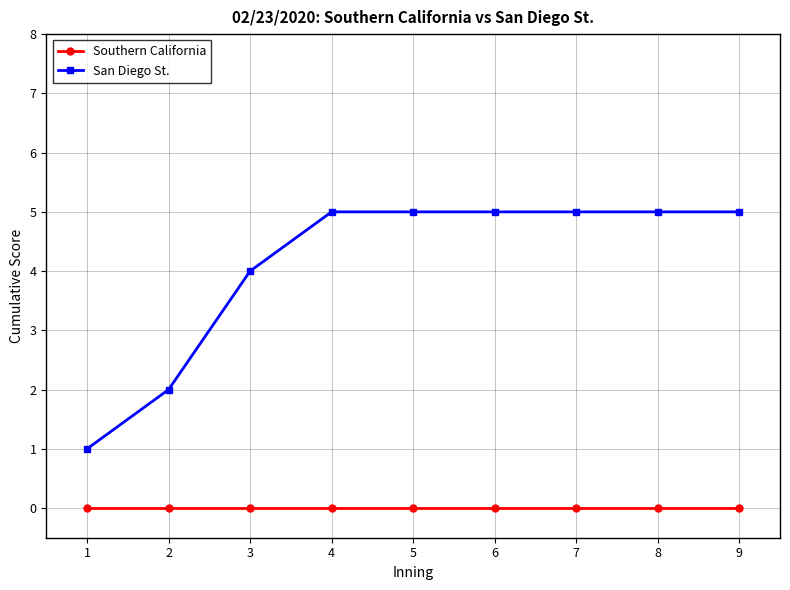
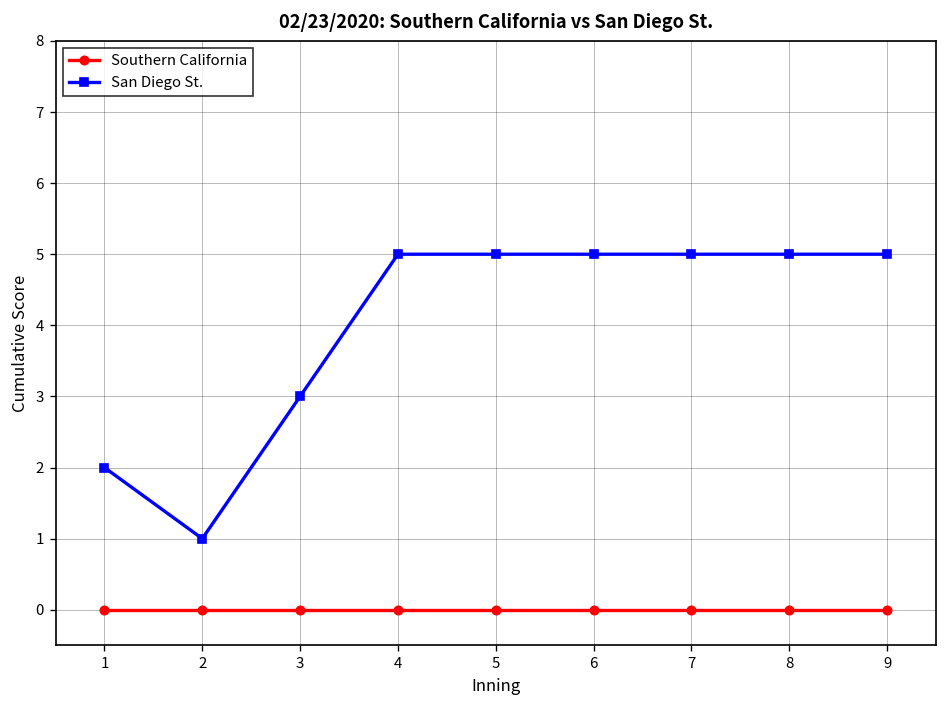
San Diego St., 1: 1 -> 2
San Diego St., 2: 2 -> 1
San Diego St., 3: 4 -> 3
